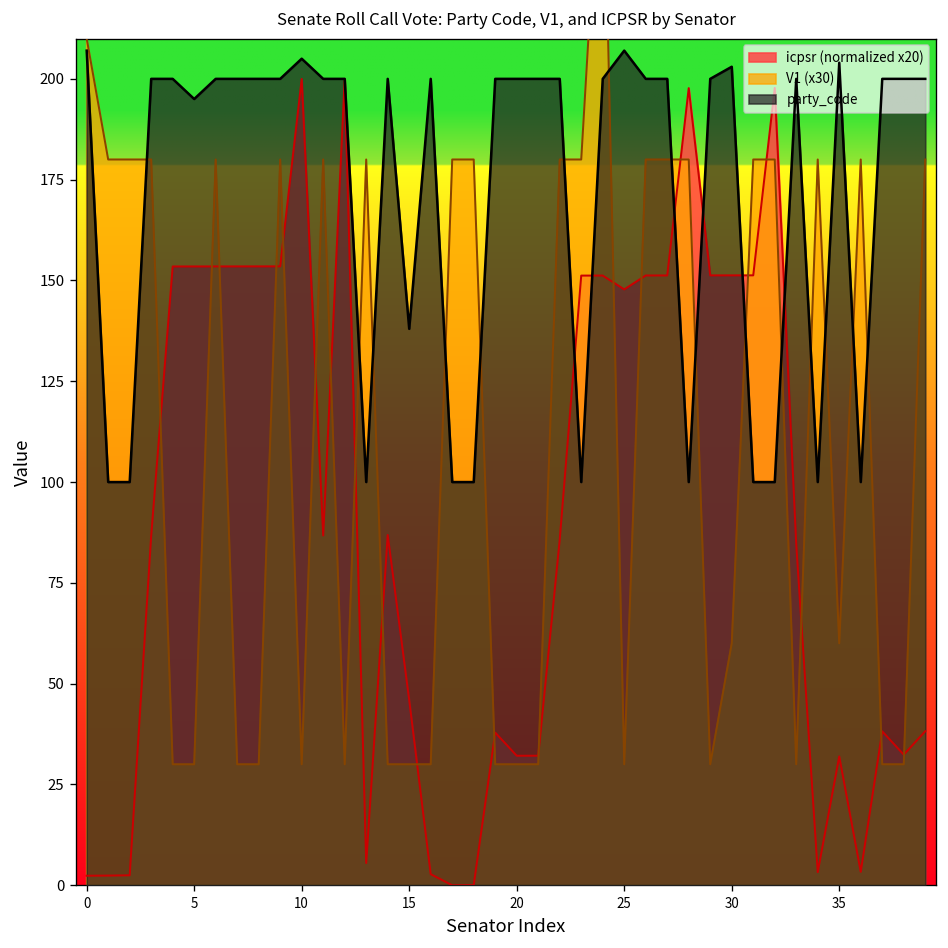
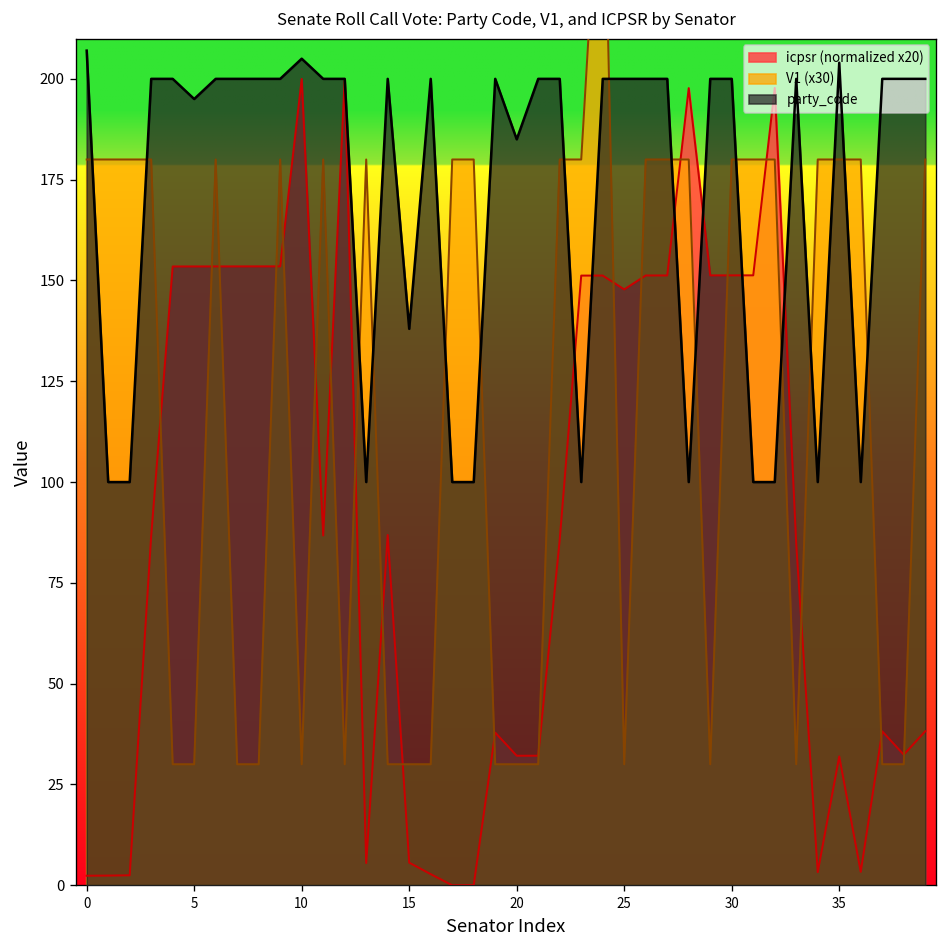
V1 (x30), 0: 210 -> 180
icpsr (normalized x20), 15: 46 -> 6
party_code, 20: 200 -> 185
party_code, 25: 207 -> 200
V1 (x30), 30: 60 -> 180
party_code, 30: 203 -> 200
V1 (x30), 35: 60 -> 180
